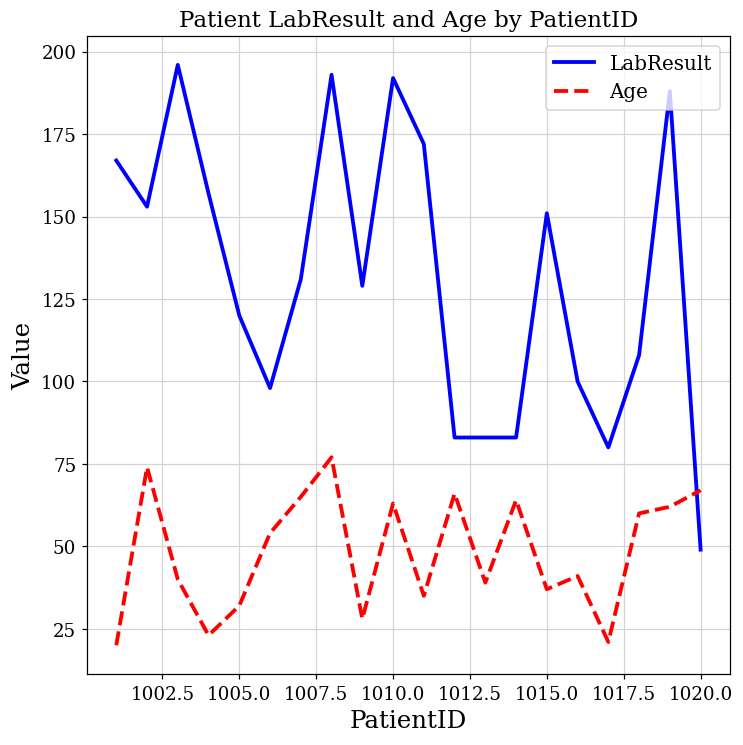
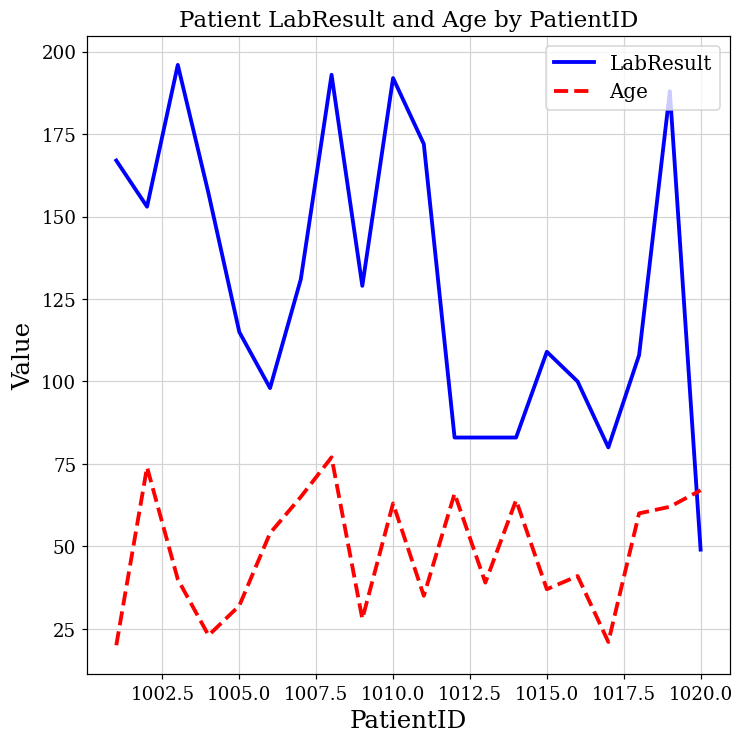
LabResult, 1005.0: 120 -> 115
LabResult, 1015.0: 151 -> 109
